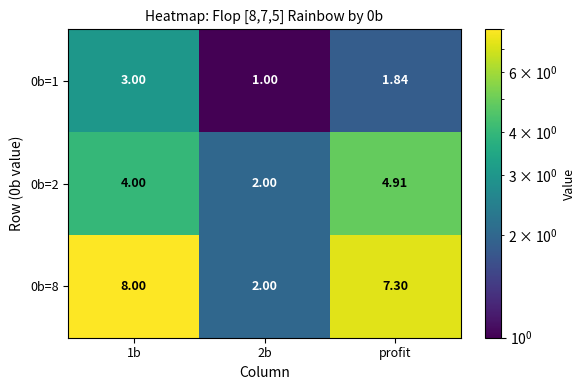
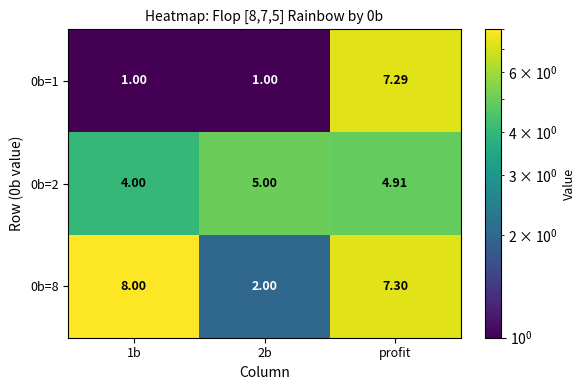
0b=1, 1b: 3.00 -> 1.00
0b=1, profit: 1.84 -> 7.29
0b=2, 2b: 2.00 -> 5.00
